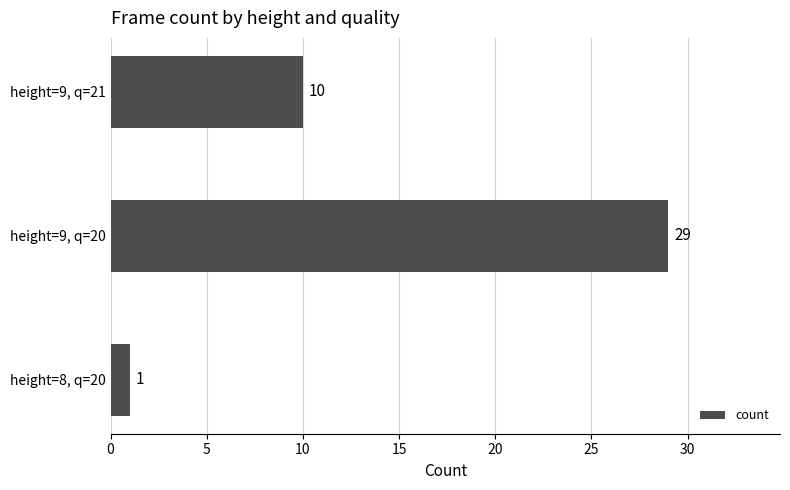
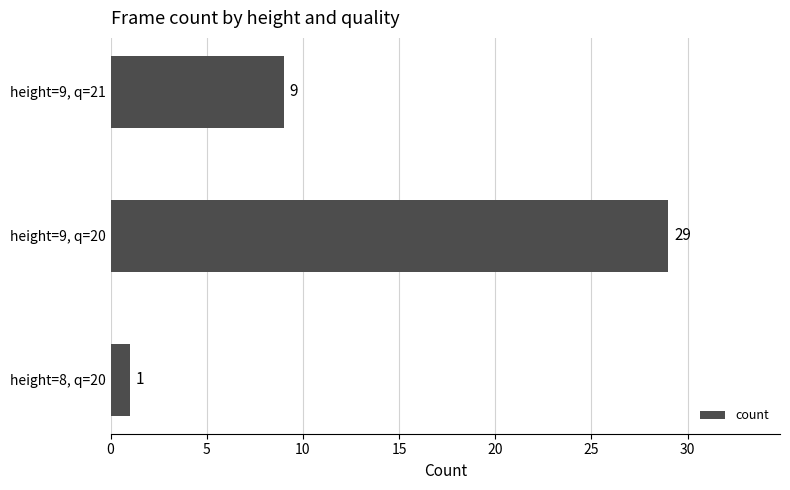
height=9, q=21: 10 -> 9
